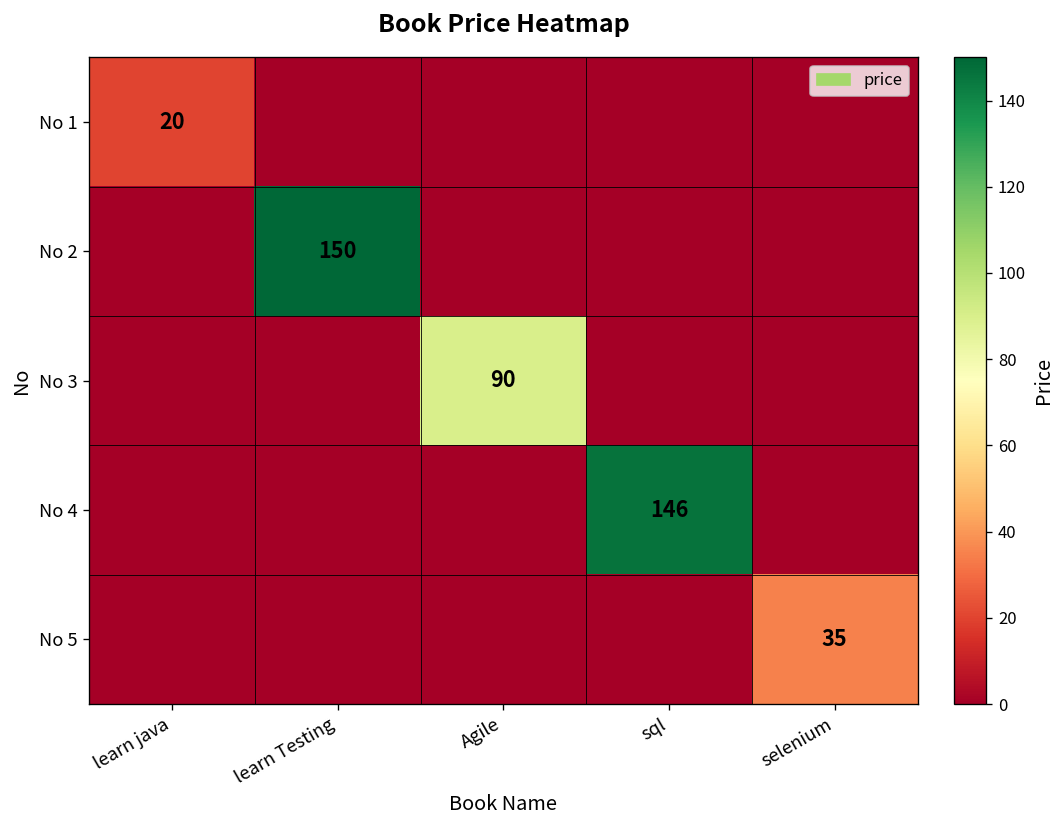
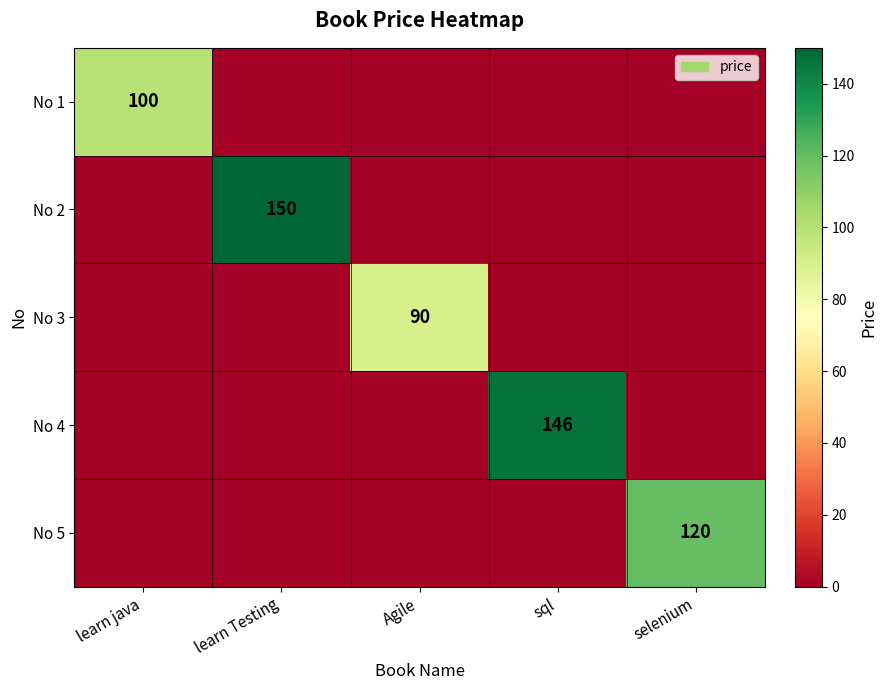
No 1, learn java: 20 -> 100
No 5, selenium: 35 -> 120
